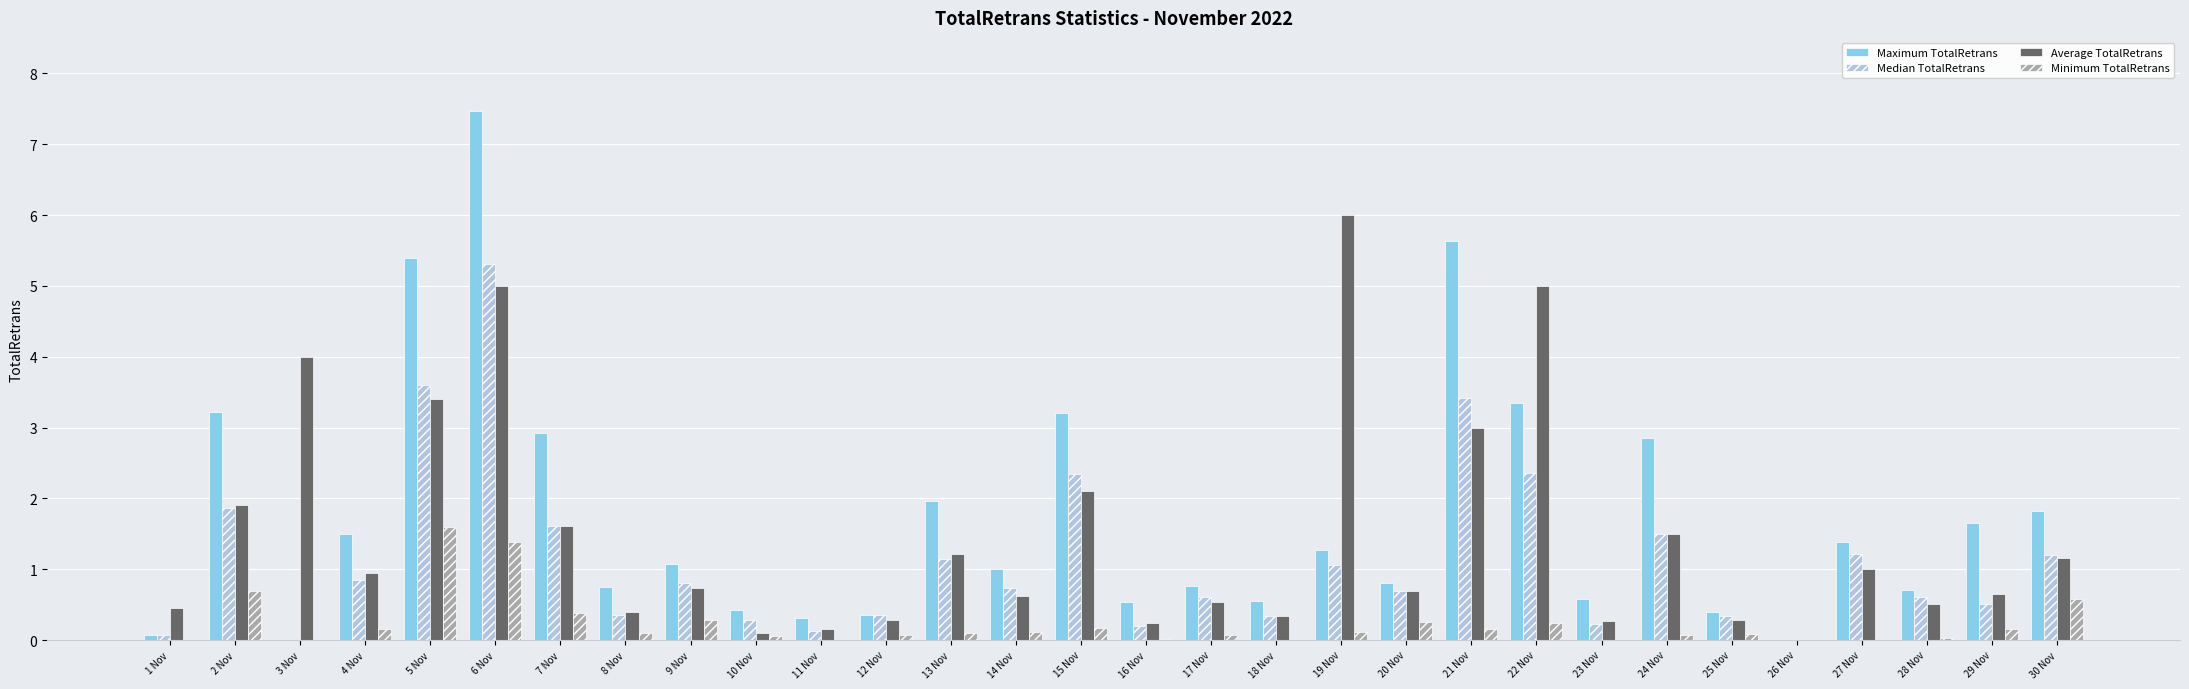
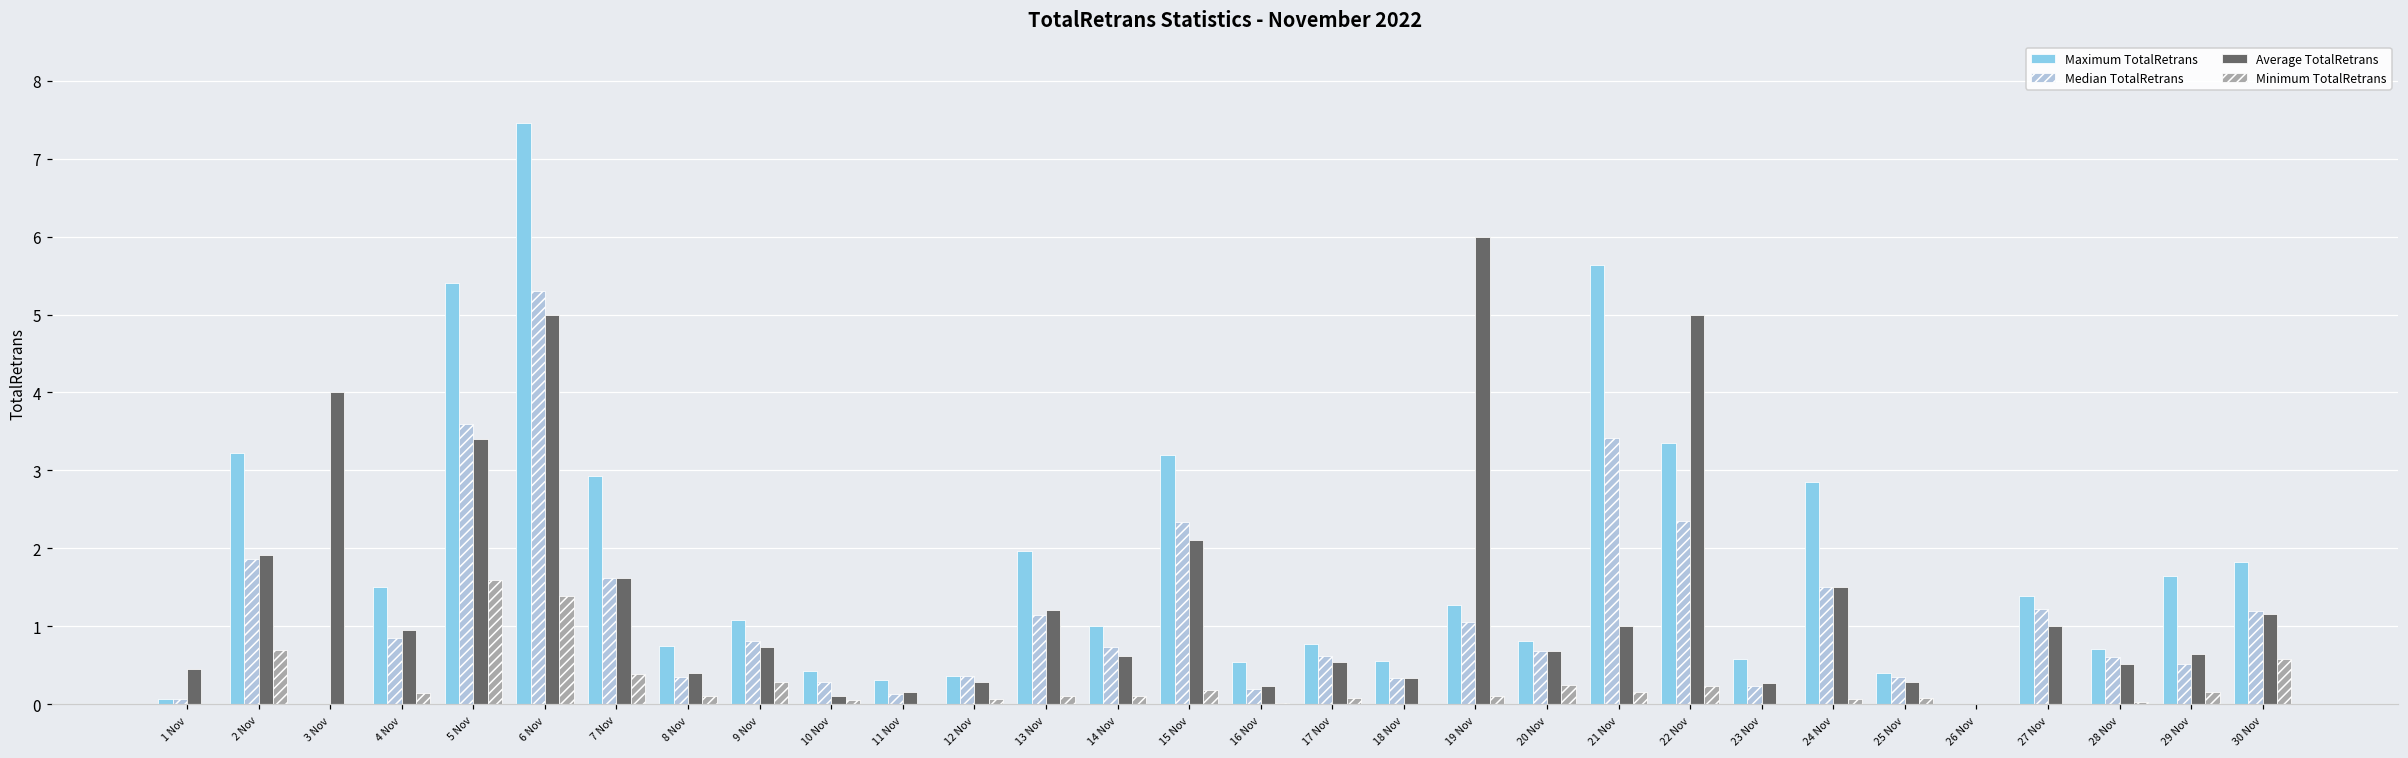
Average TotalRetrans, 21 Nov: 3 -> 1
